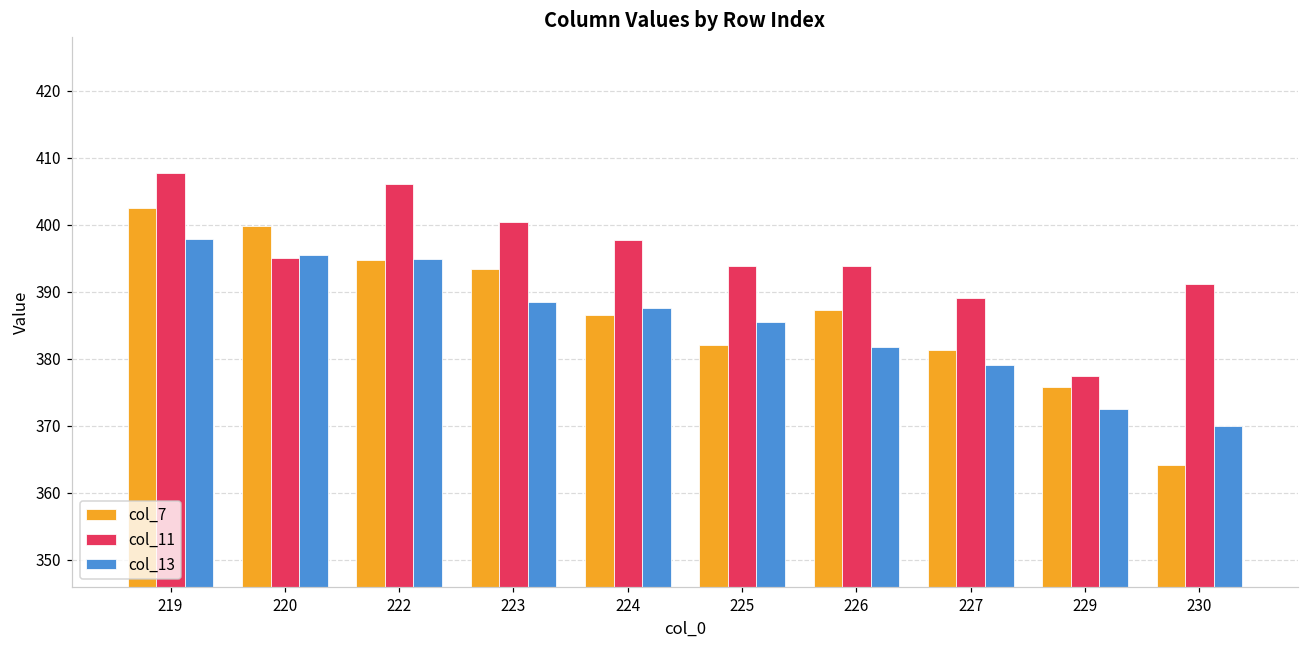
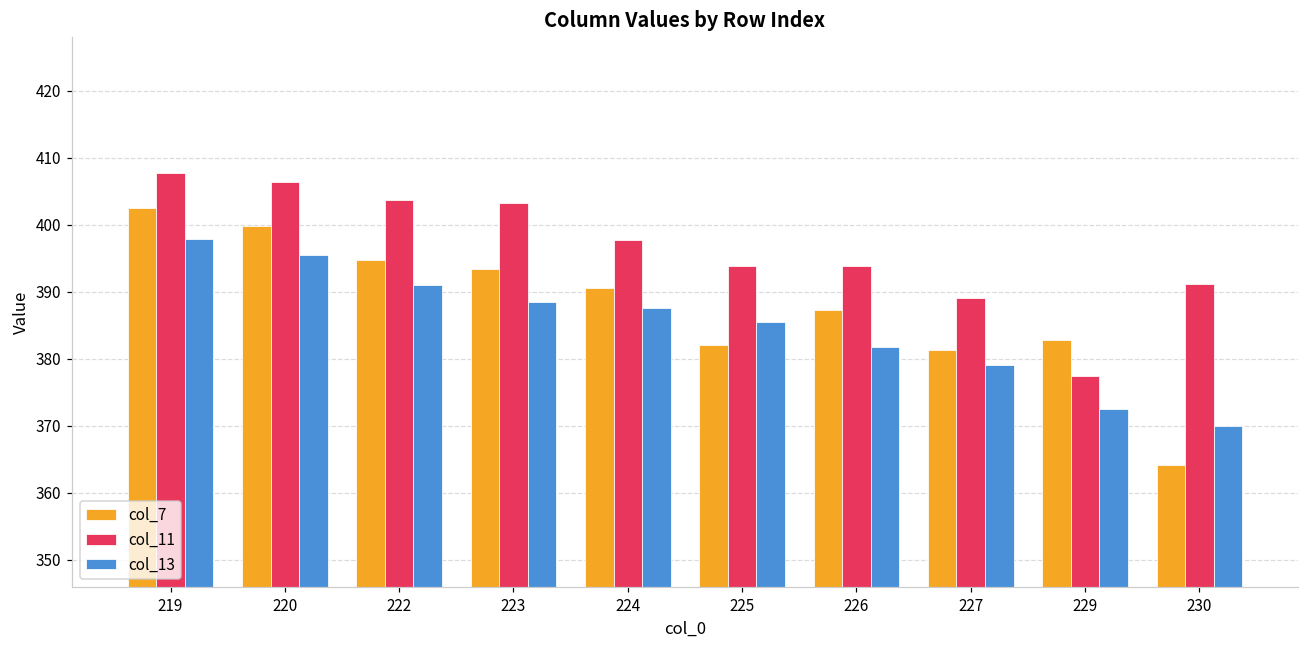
col_11, 220: 395 -> 406
col_11, 222: 406 -> 404
col_13, 222: 395 -> 391
col_11, 223: 400 -> 403
col_7, 224: 387 -> 391
col_7, 229: 376 -> 383
